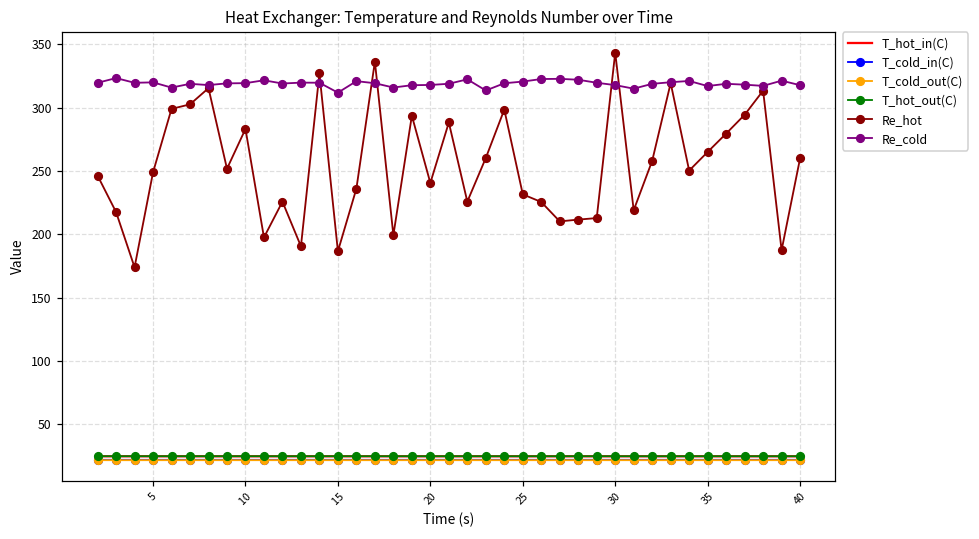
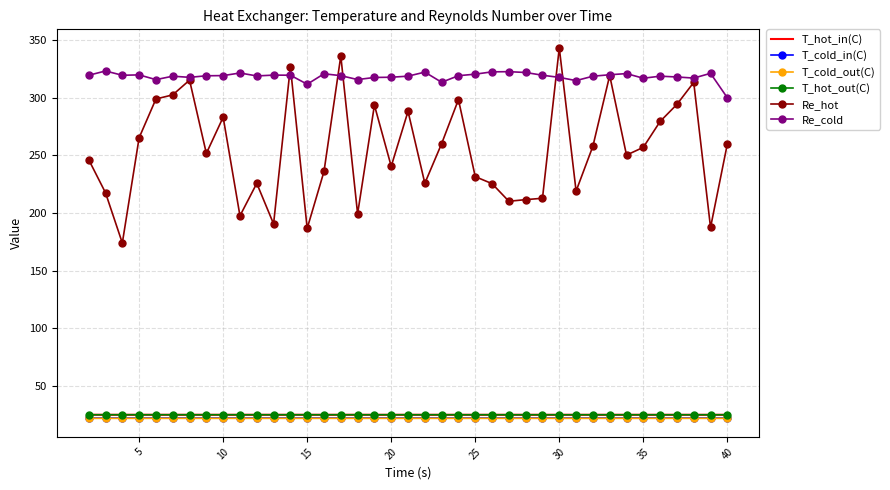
Re_hot, 5: 249 -> 265
Re_hot, 35: 265 -> 257
Re_cold, 40: 318 -> 300
